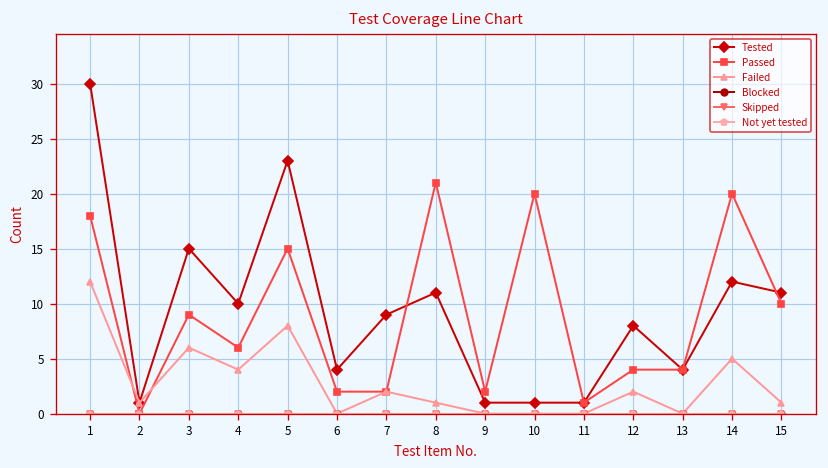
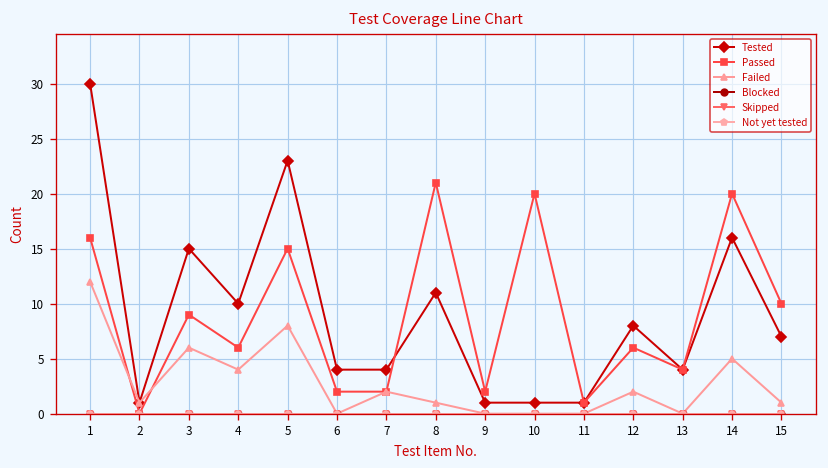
Passed, 1: 18 -> 16
Tested, 7: 9 -> 4
Passed, 12: 4 -> 6
Tested, 14: 12 -> 16
Tested, 15: 11 -> 7
